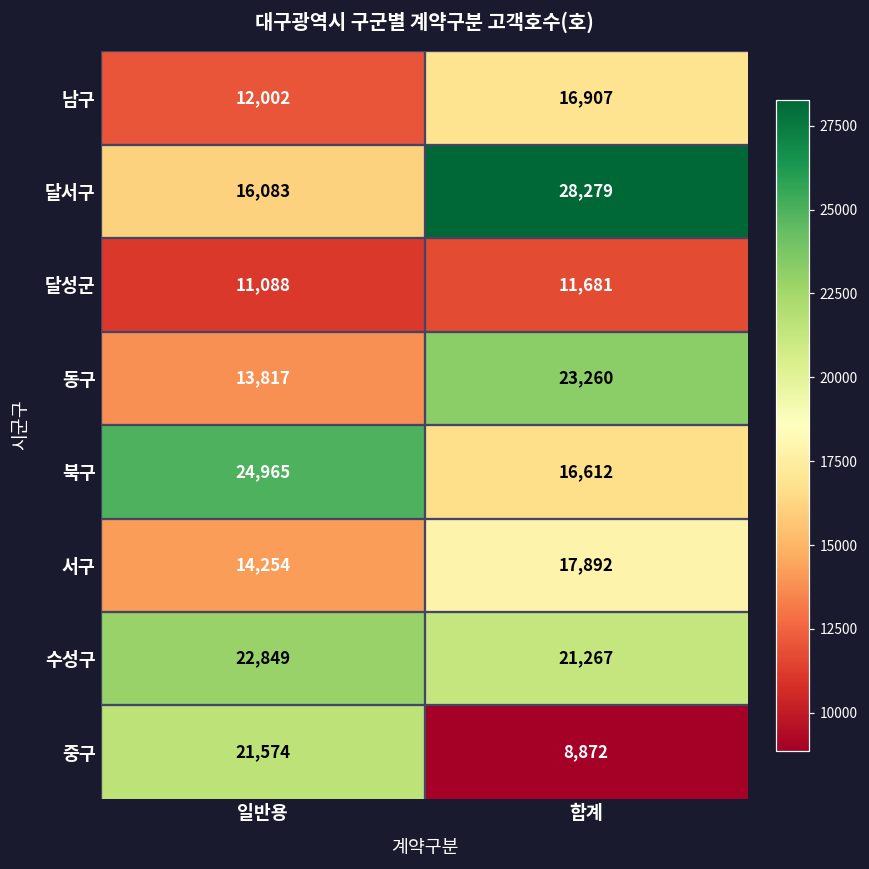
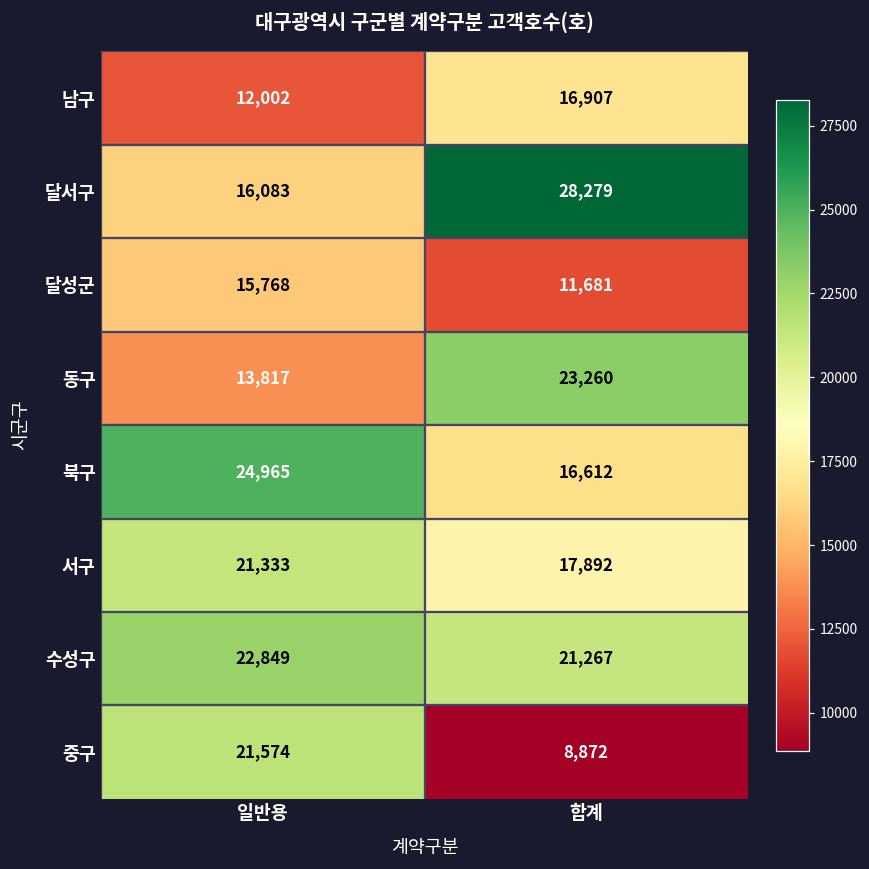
달성군, 일반용: 11,088 -> 15,768
서구, 일반용: 14,254 -> 21,333
